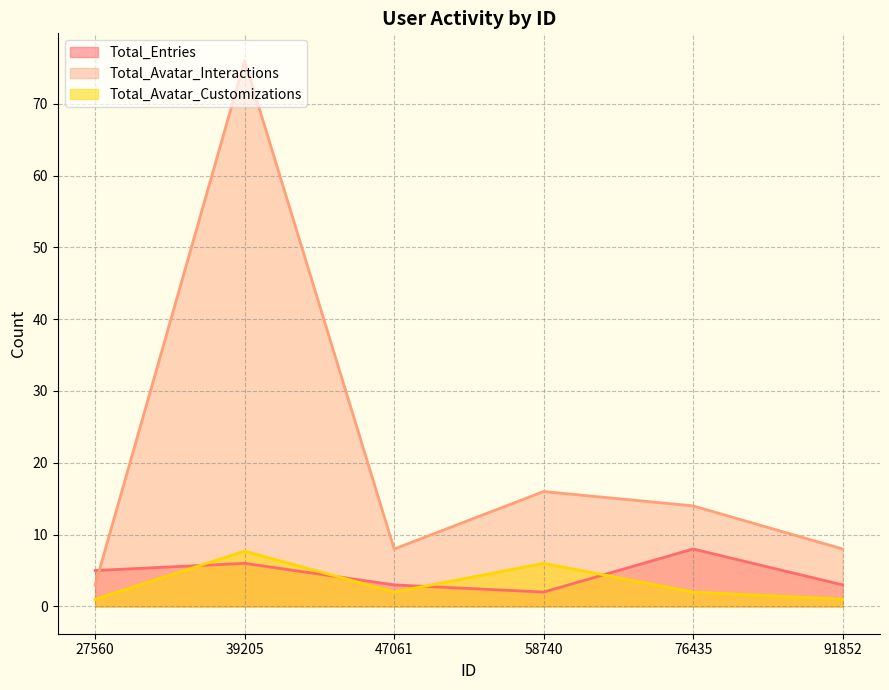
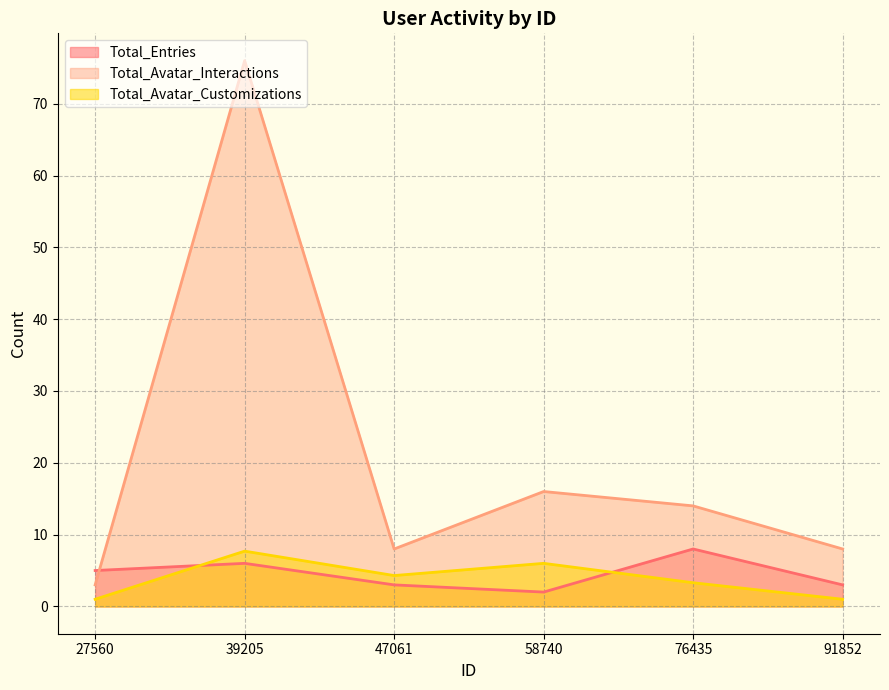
Total_Avatar_Customizations, 47061: 2 -> 4
Total_Avatar_Customizations, 76435: 2 -> 3
